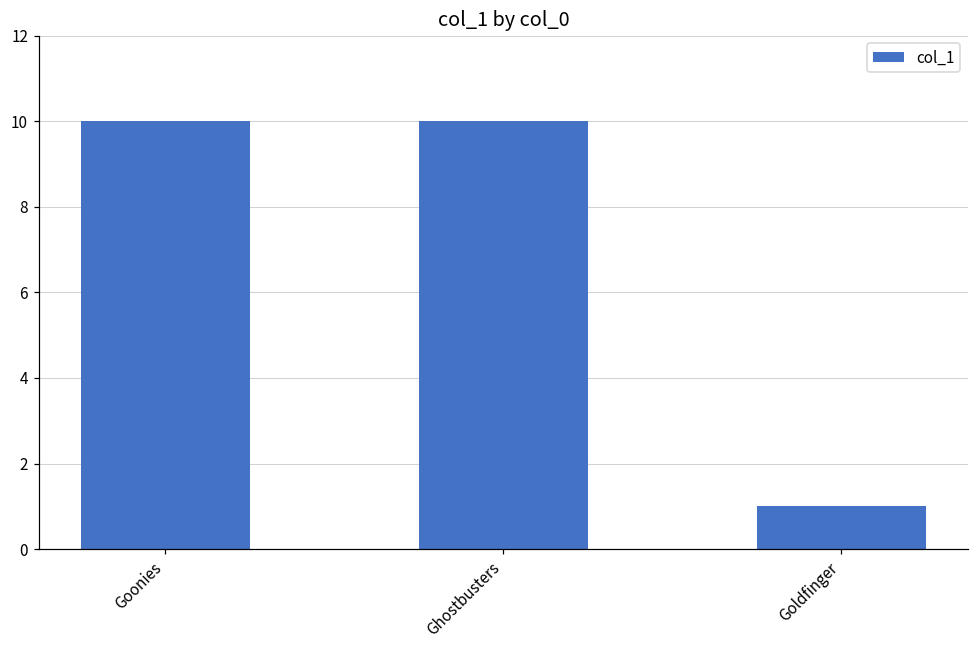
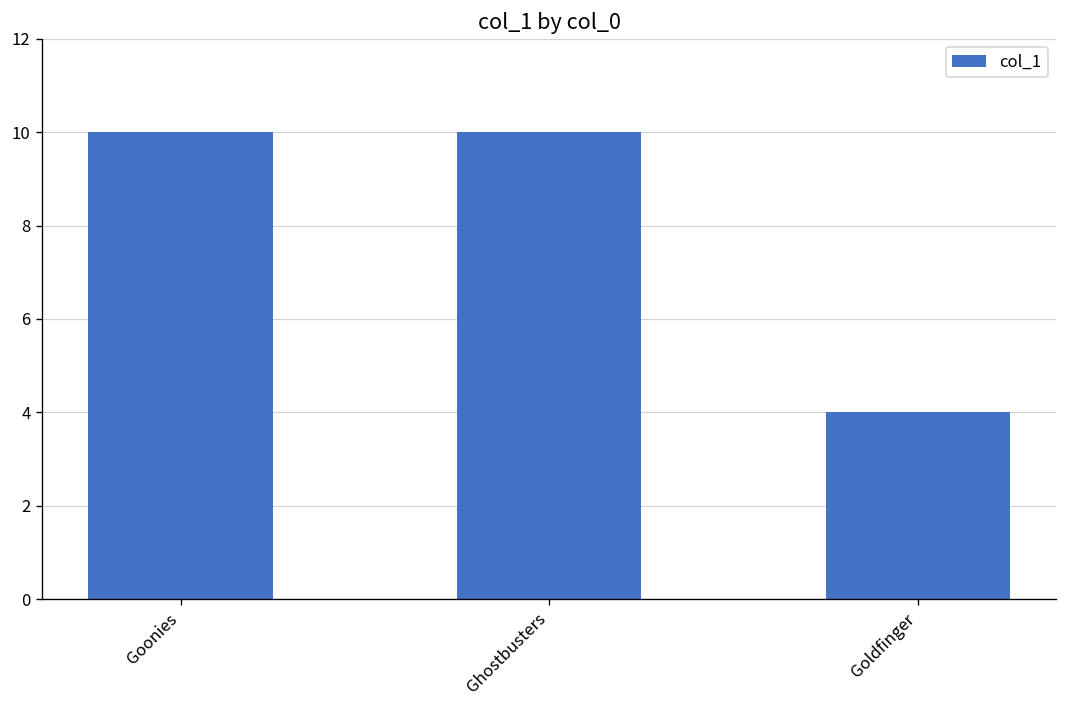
Goldfinger: 1 -> 4
